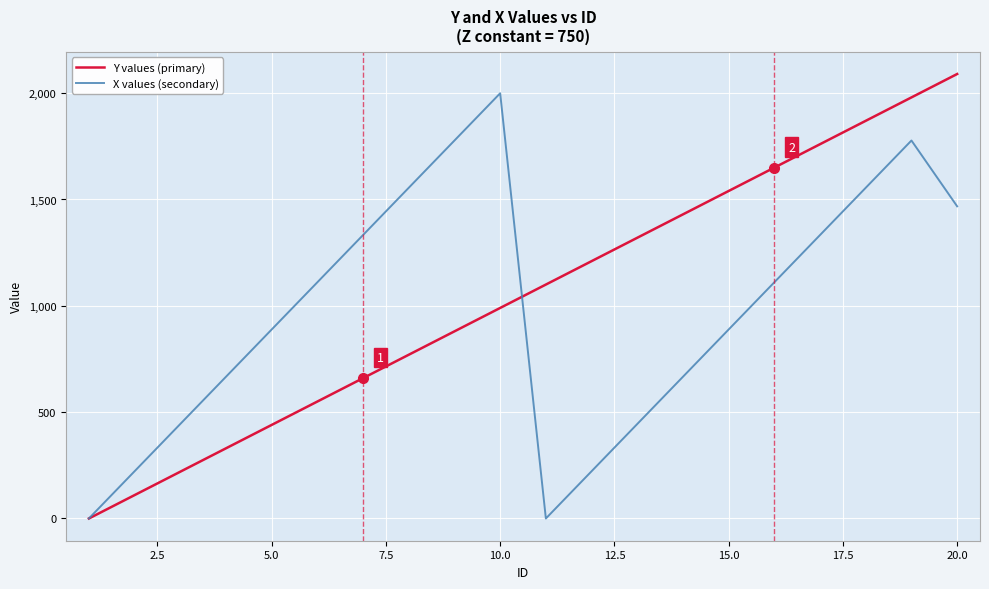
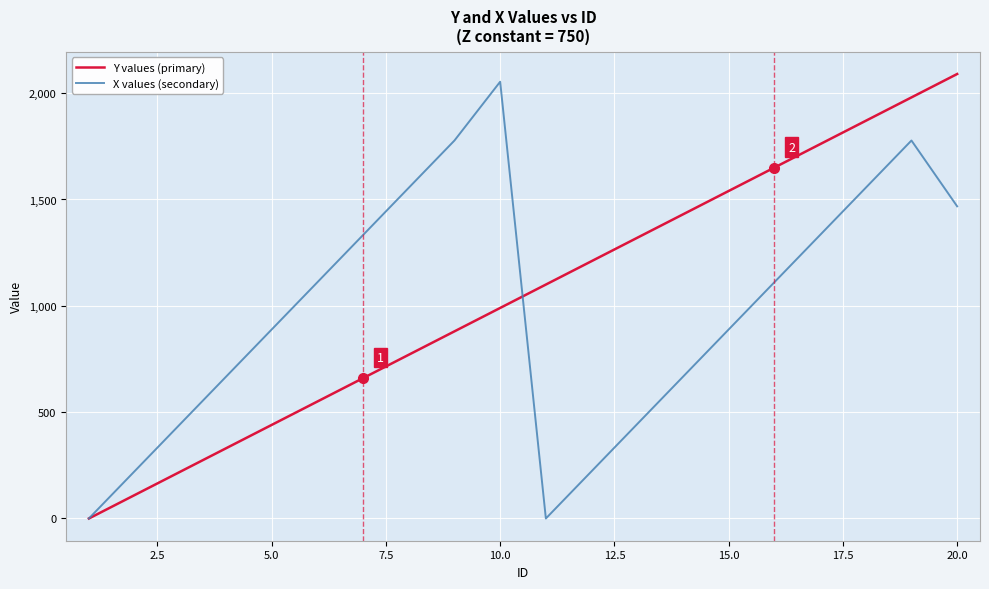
X values (secondary), 10.0: 2,000 -> 2,050
